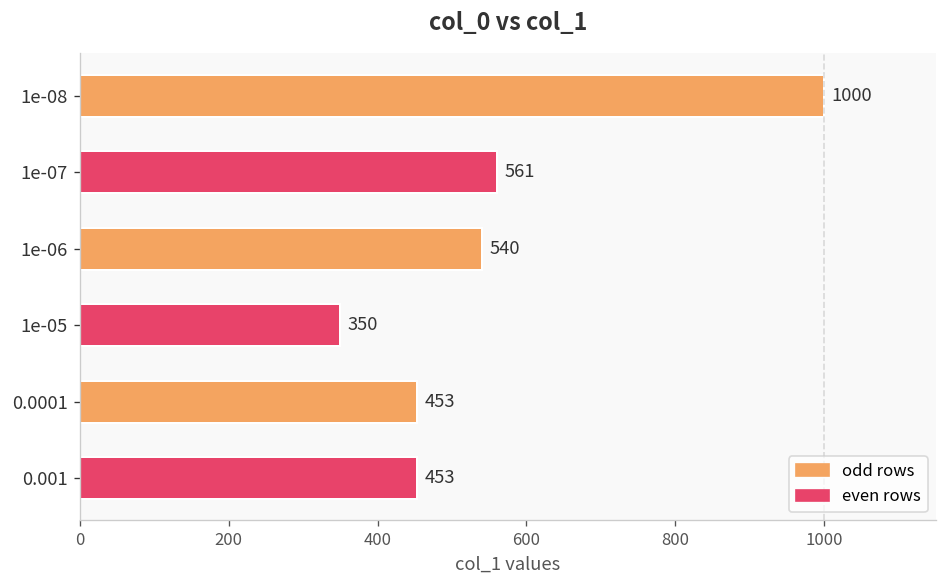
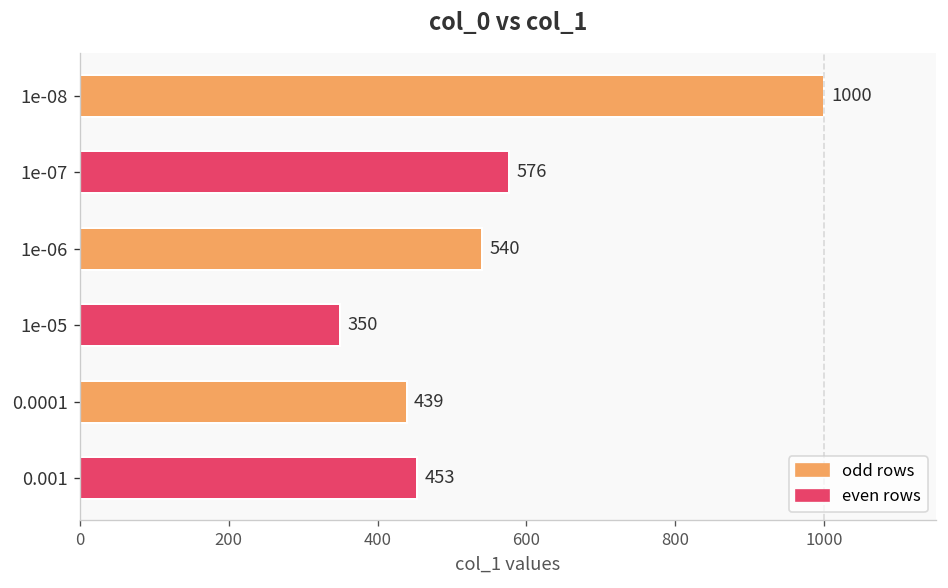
1e-07: 561 -> 576
0.0001: 453 -> 439
